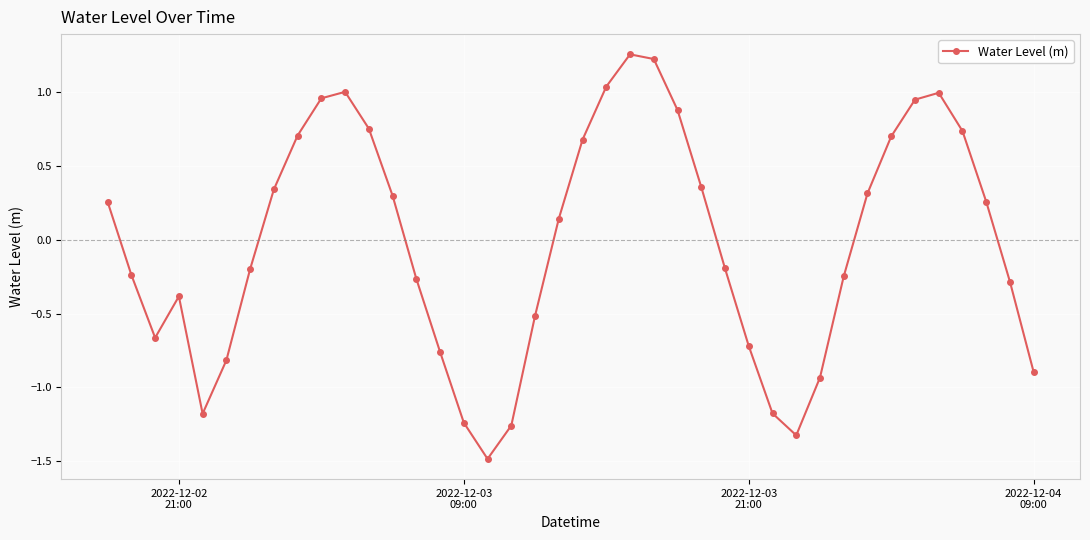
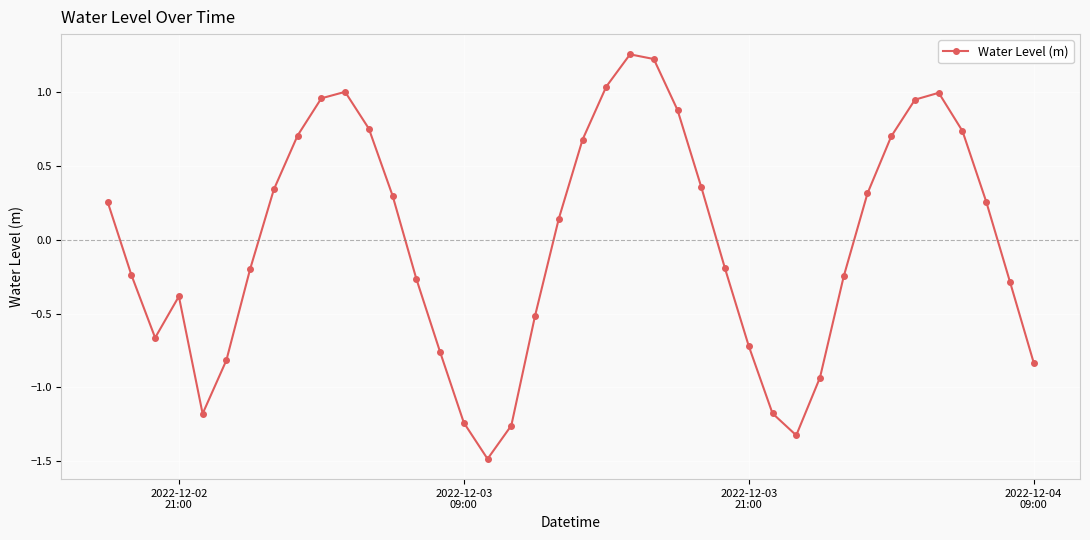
2022-12-04 09:00: -0.90 -> -0.83
